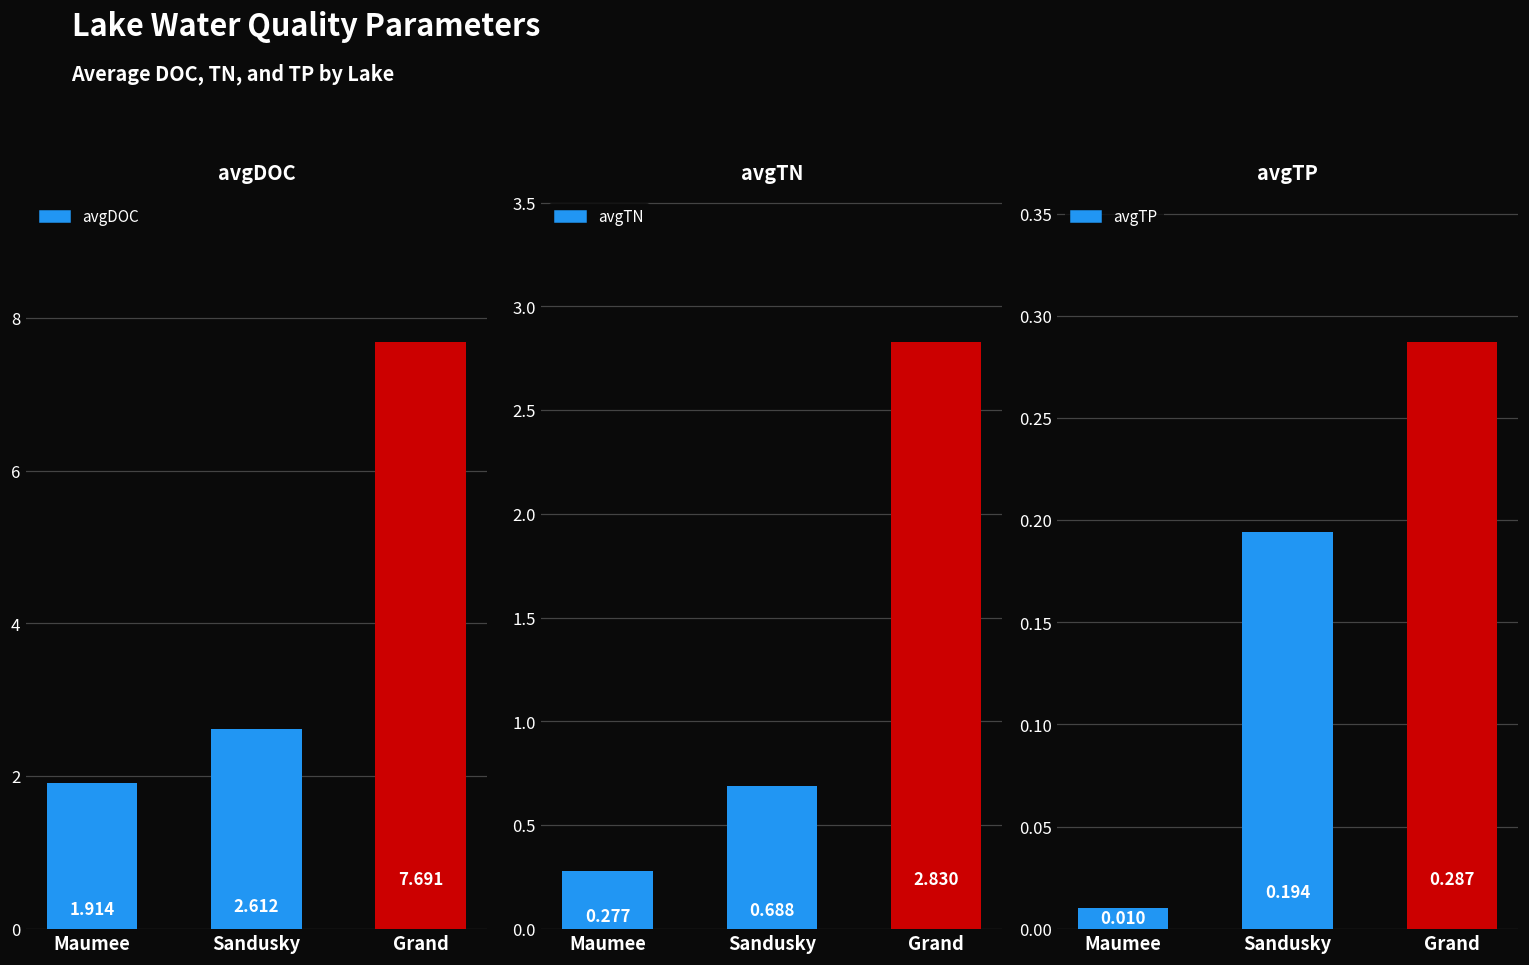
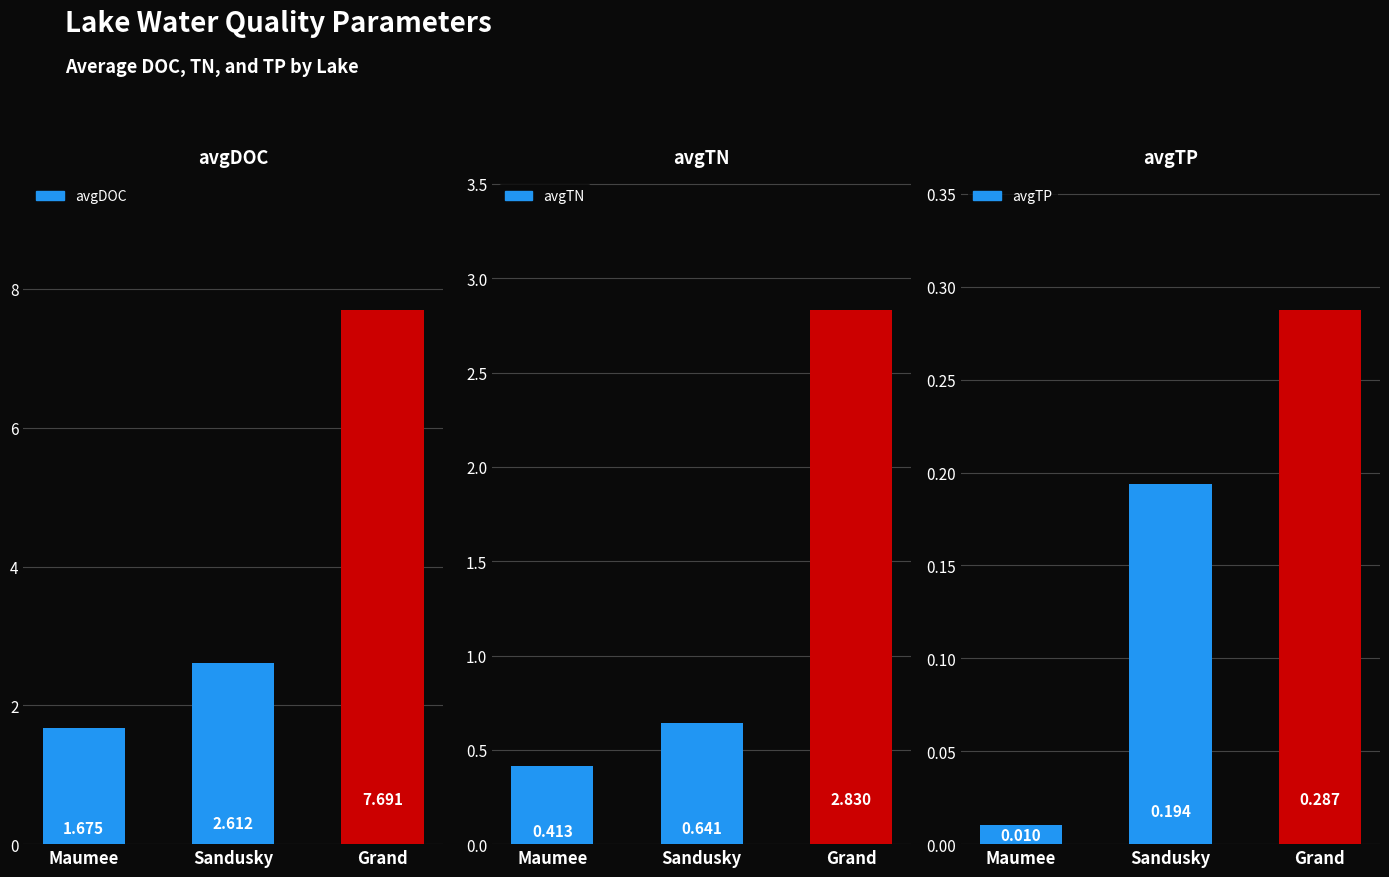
avgDOC, Maumee: 1.914 -> 1.675
avgTN, Maumee: 0.277 -> 0.413
avgTN, Sandusky: 0.688 -> 0.641
